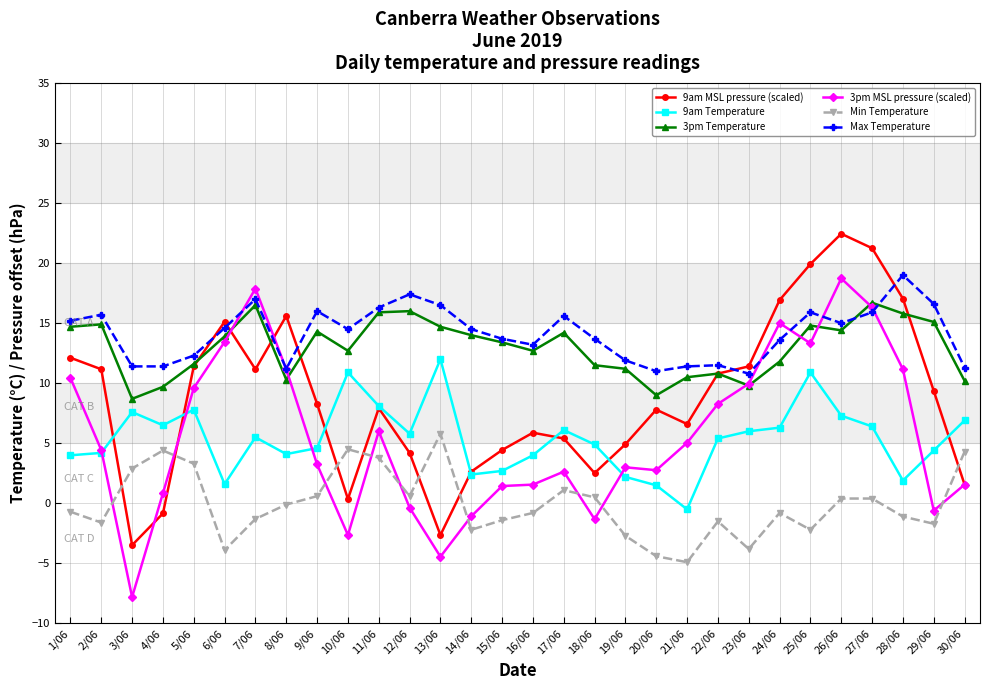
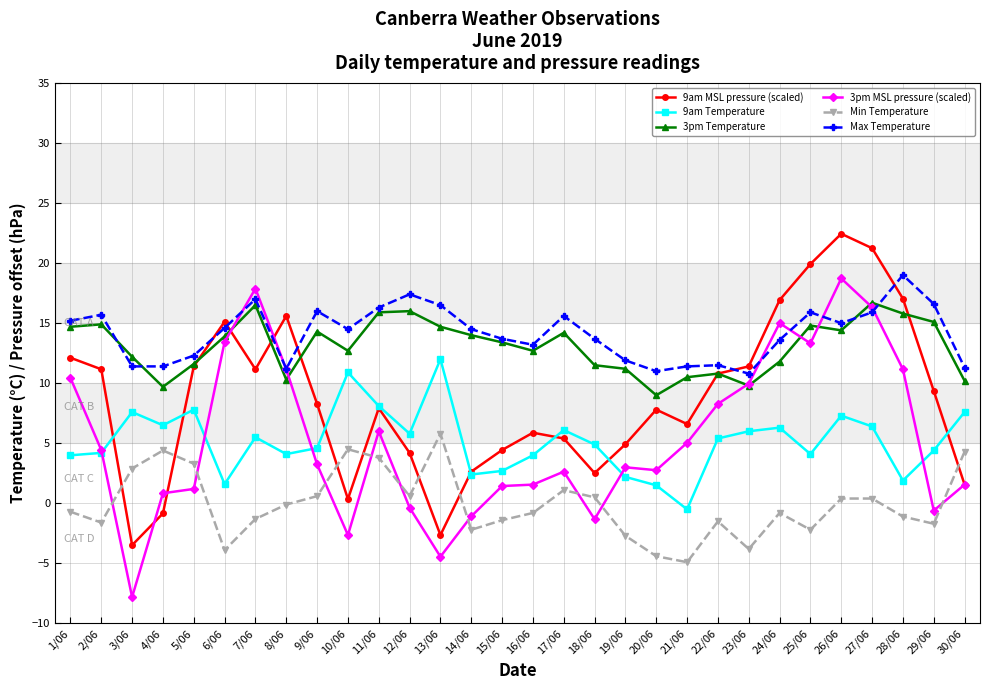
3pm Temperature, 3/06: 8.7 -> 12.2
3pm MSL pressure (scaled), 5/06: 9.6 -> 1.2
9am Temperature, 25/06: 10.9 -> 4.1
9am Temperature, 30/06: 6.9 -> 7.6
